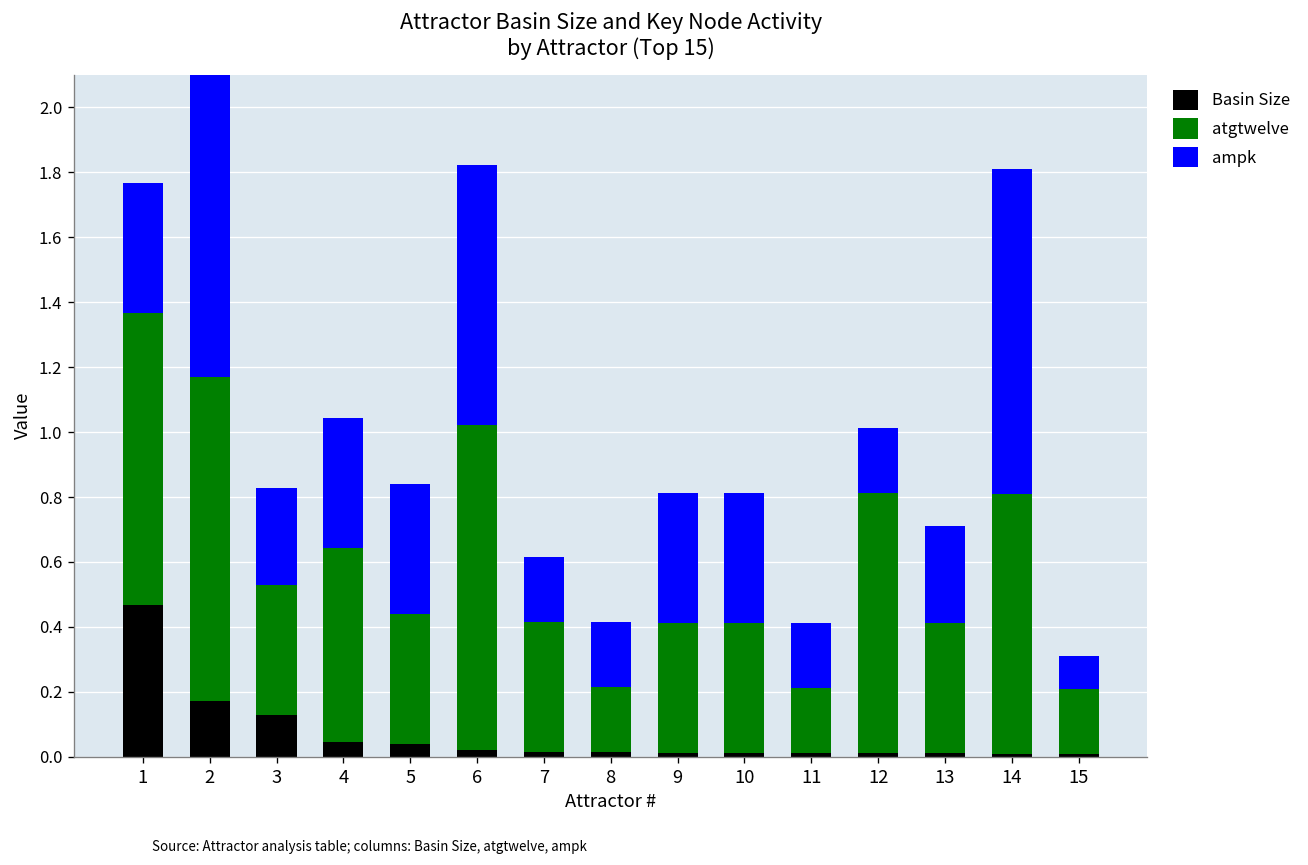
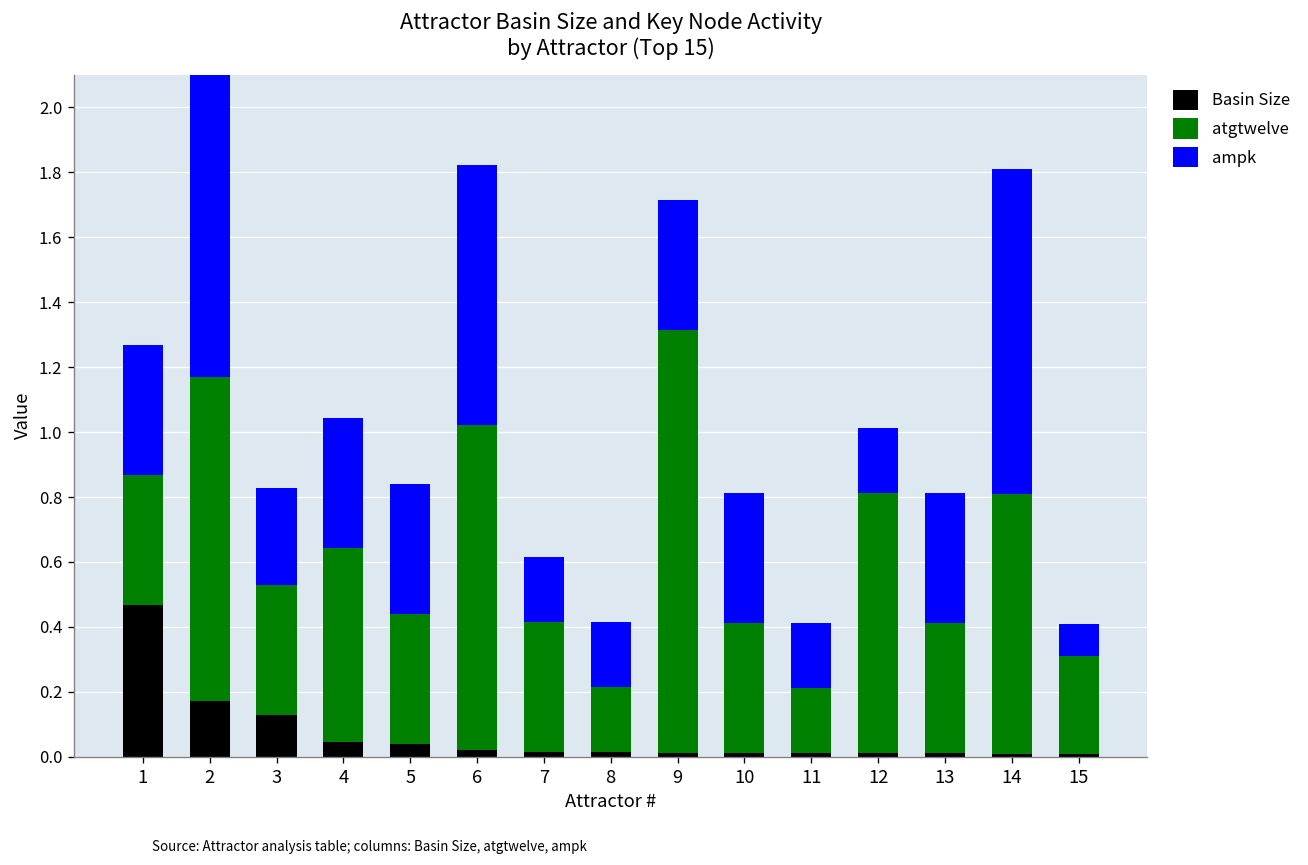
atgtwelve, 1: 0.9 -> 0.4
atgtwelve, 9: 0.4 -> 1.3
ampk, 13: 0.3 -> 0.4
atgtwelve, 15: 0.2 -> 0.3
